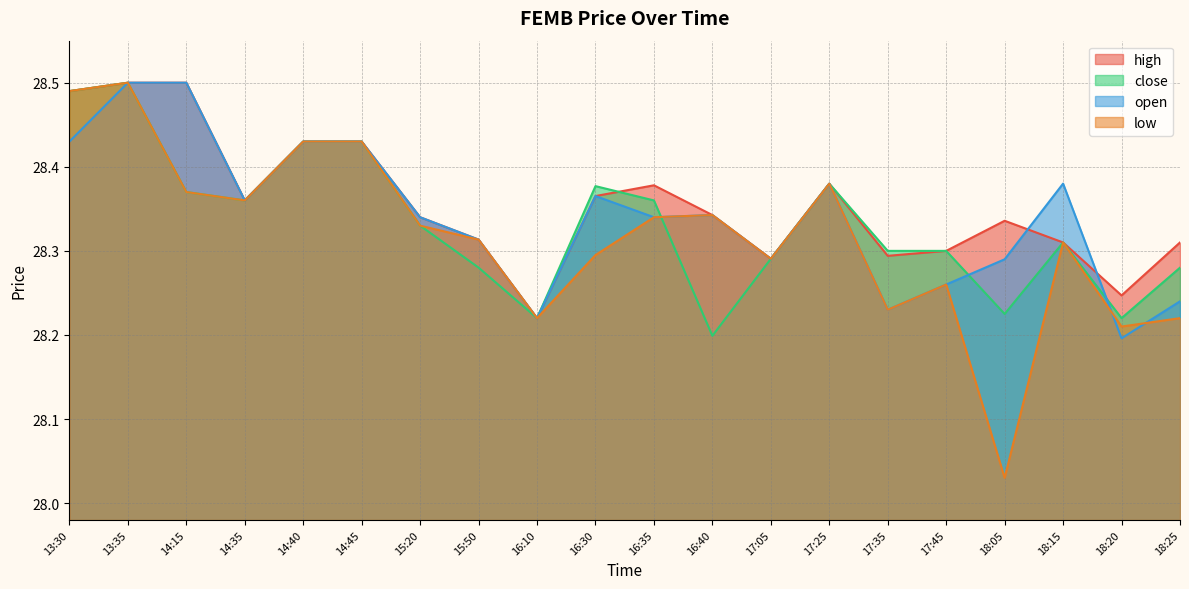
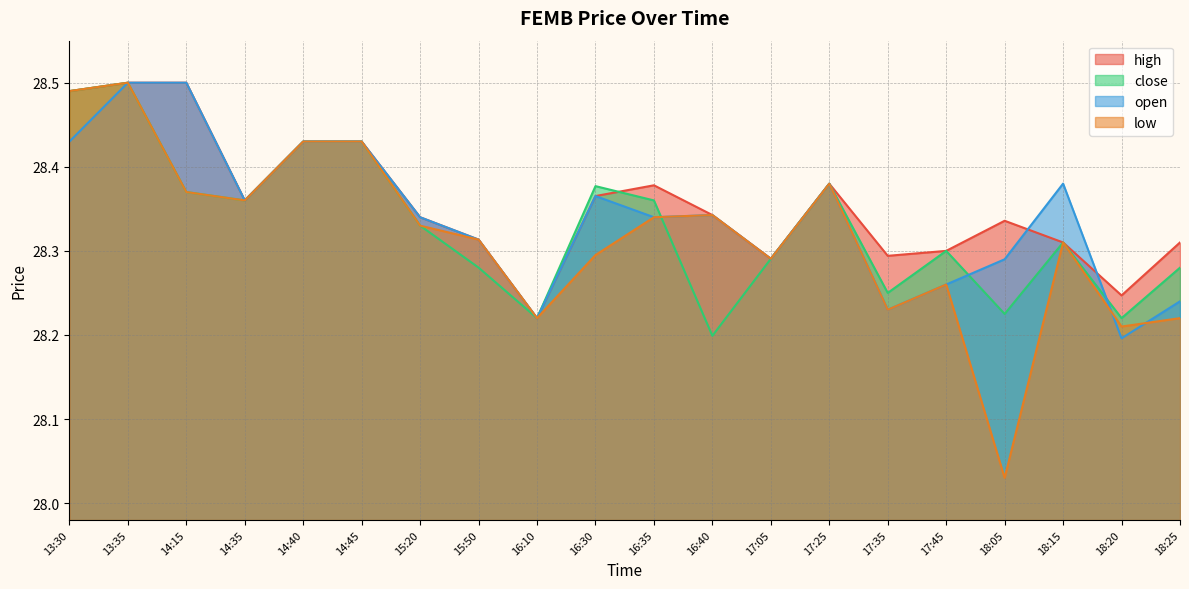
close, 17:35: 28.30 -> 28.25
